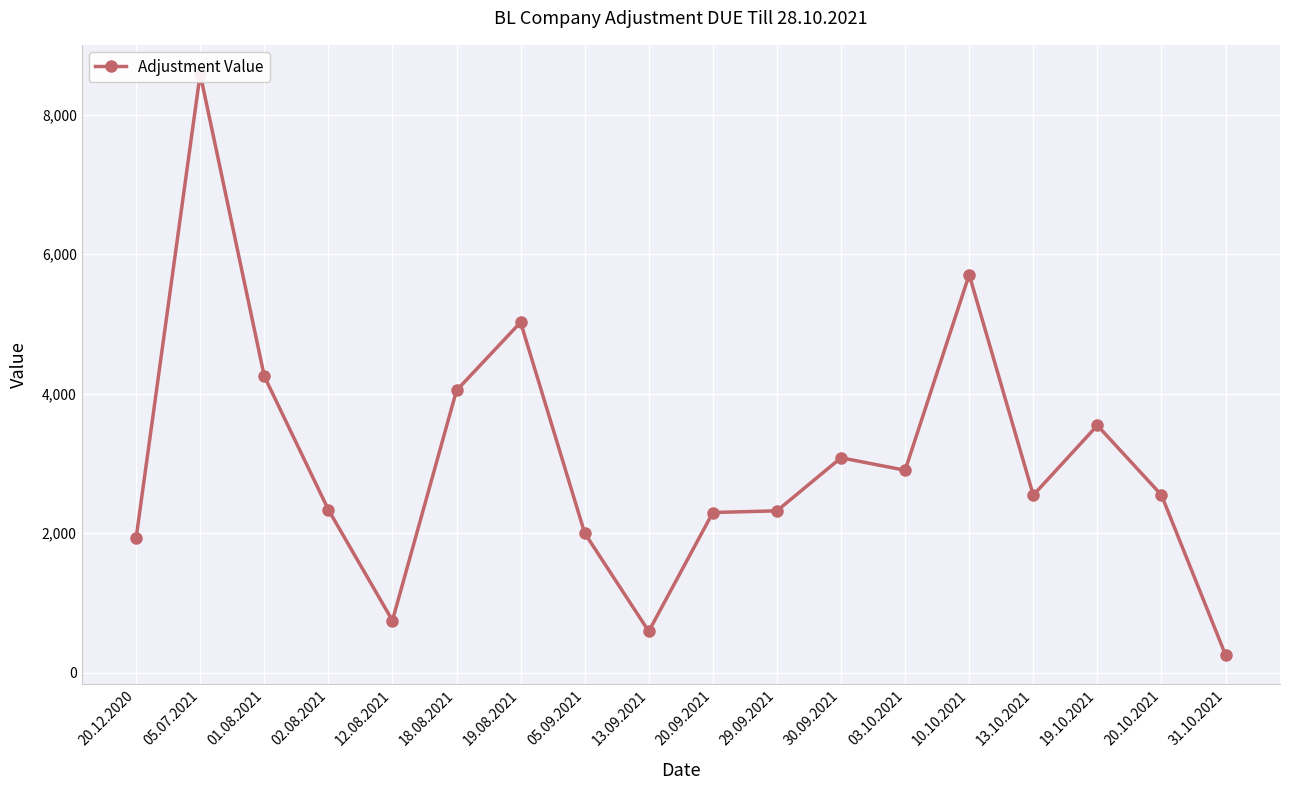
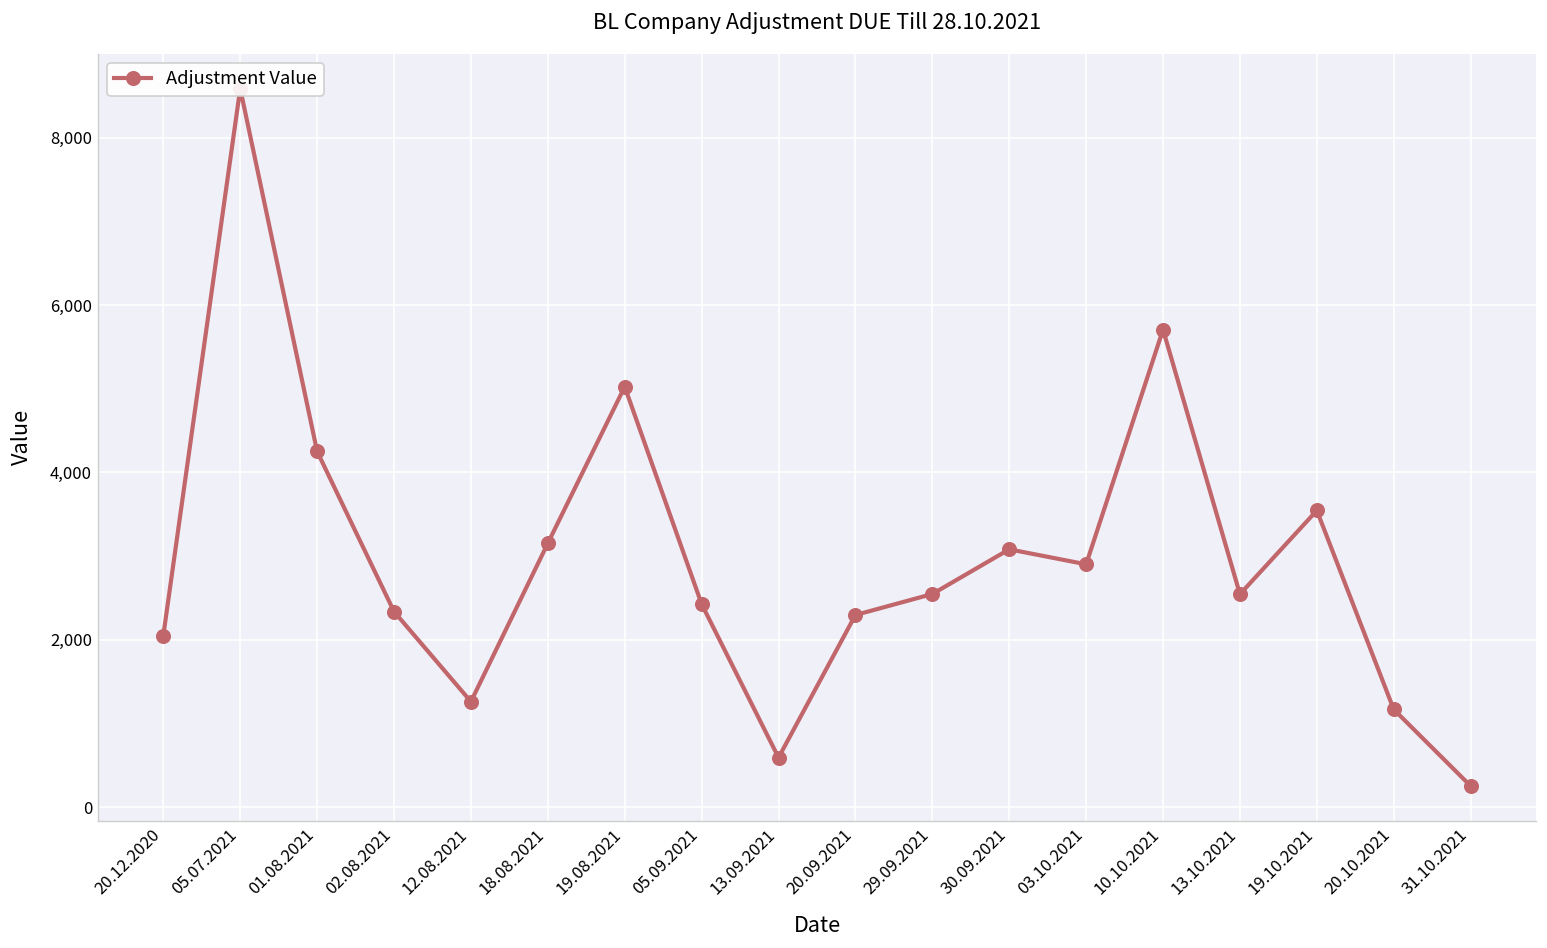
20.12.2020: 1,900 -> 2,100
12.08.2021: 700 -> 1,300
18.08.2021: 4,000 -> 3,200
05.09.2021: 2,000 -> 2,400
29.09.2021: 2,300 -> 2,500
20.10.2021: 2,500 -> 1,200
